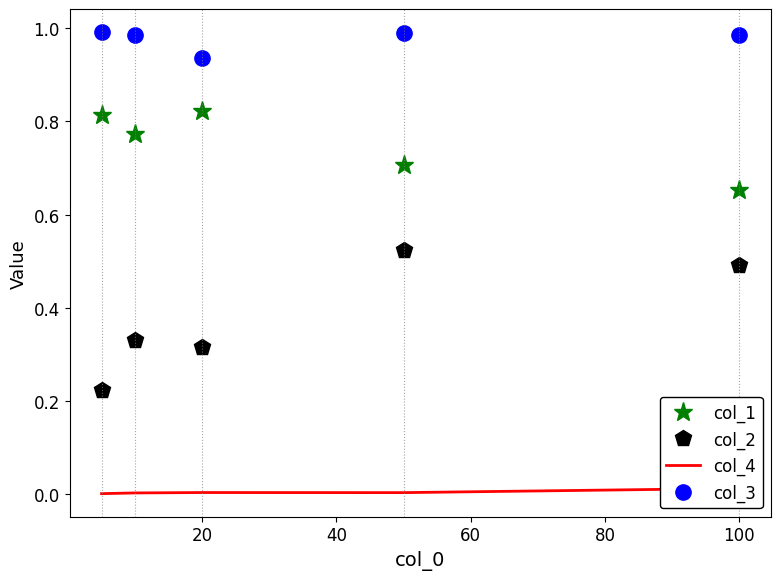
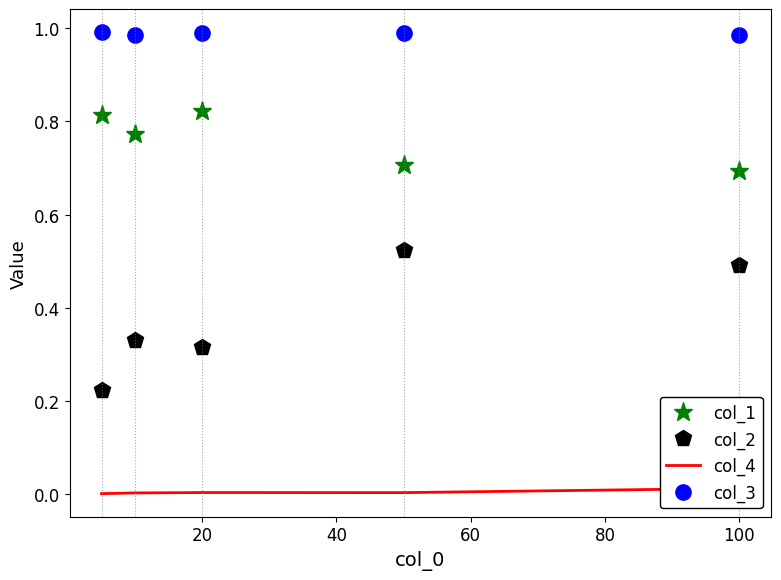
col_3, 20: 0.94 -> 0.99
col_1, 100: 0.65 -> 0.69
